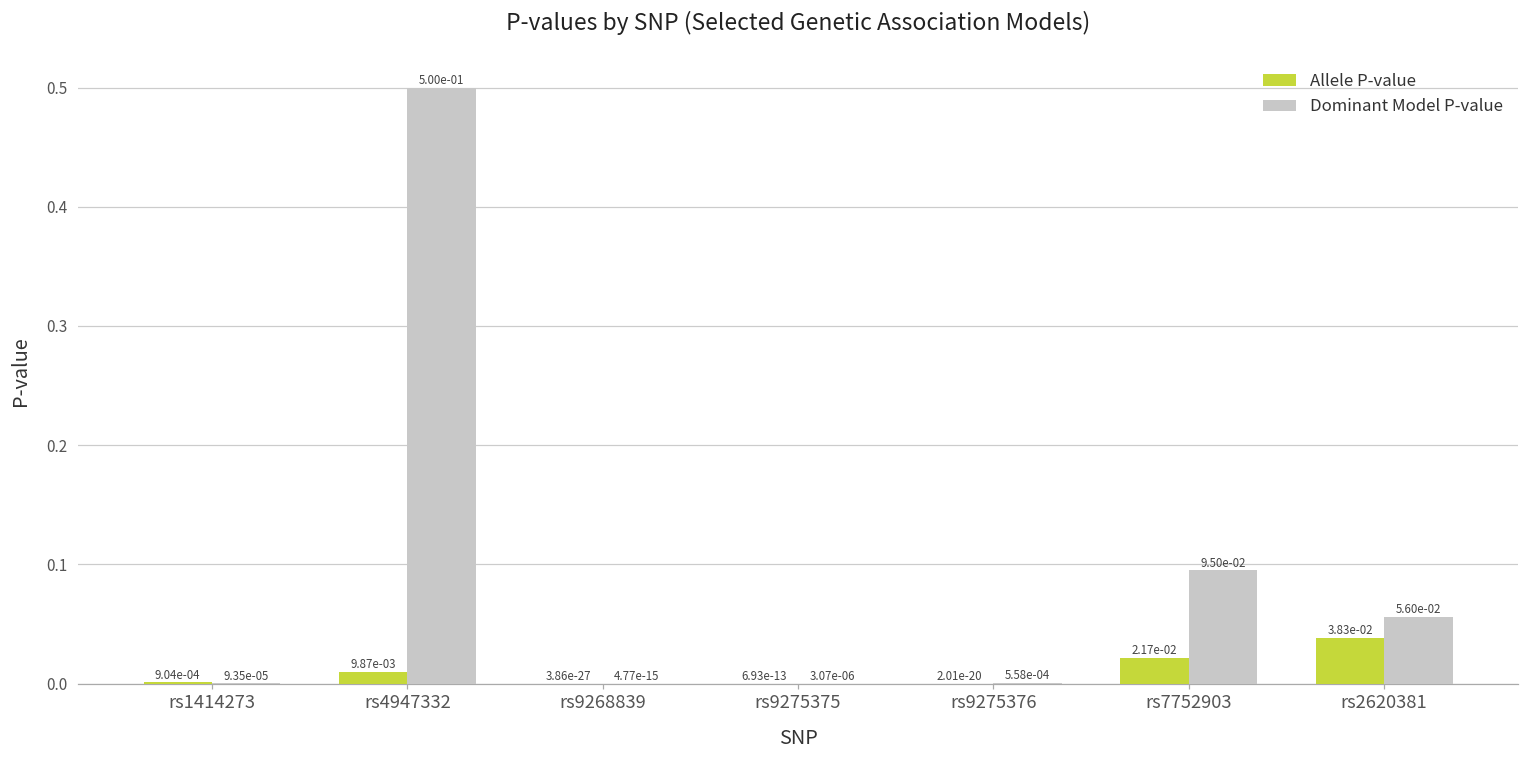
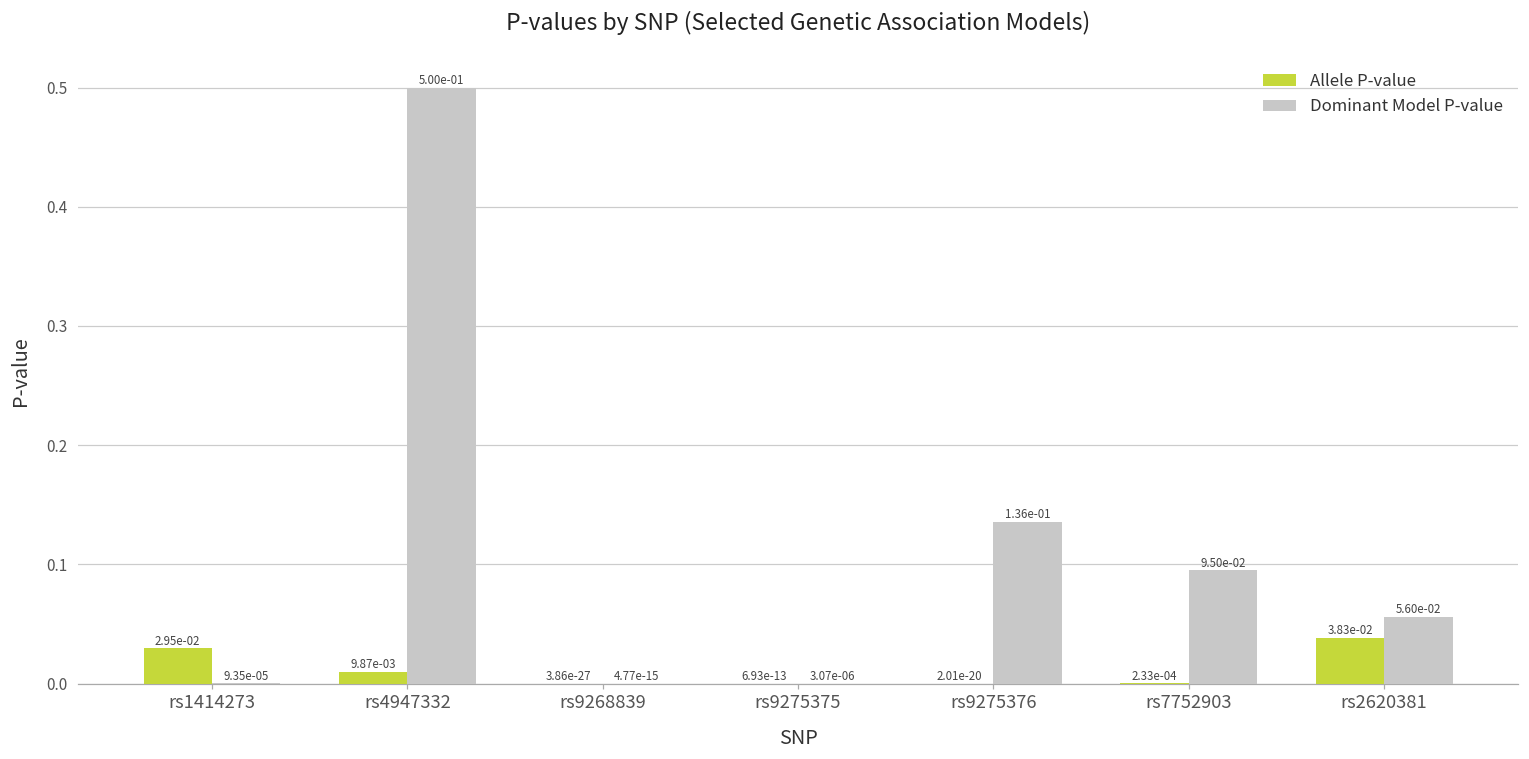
Allele P-value, rs1414273: 9.04e-04 -> 2.95e-02
Dominant Model P-value, rs9275376: 5.58e-04 -> 1.36e-01
Allele P-value, rs7752903: 2.17e-02 -> 2.33e-04
